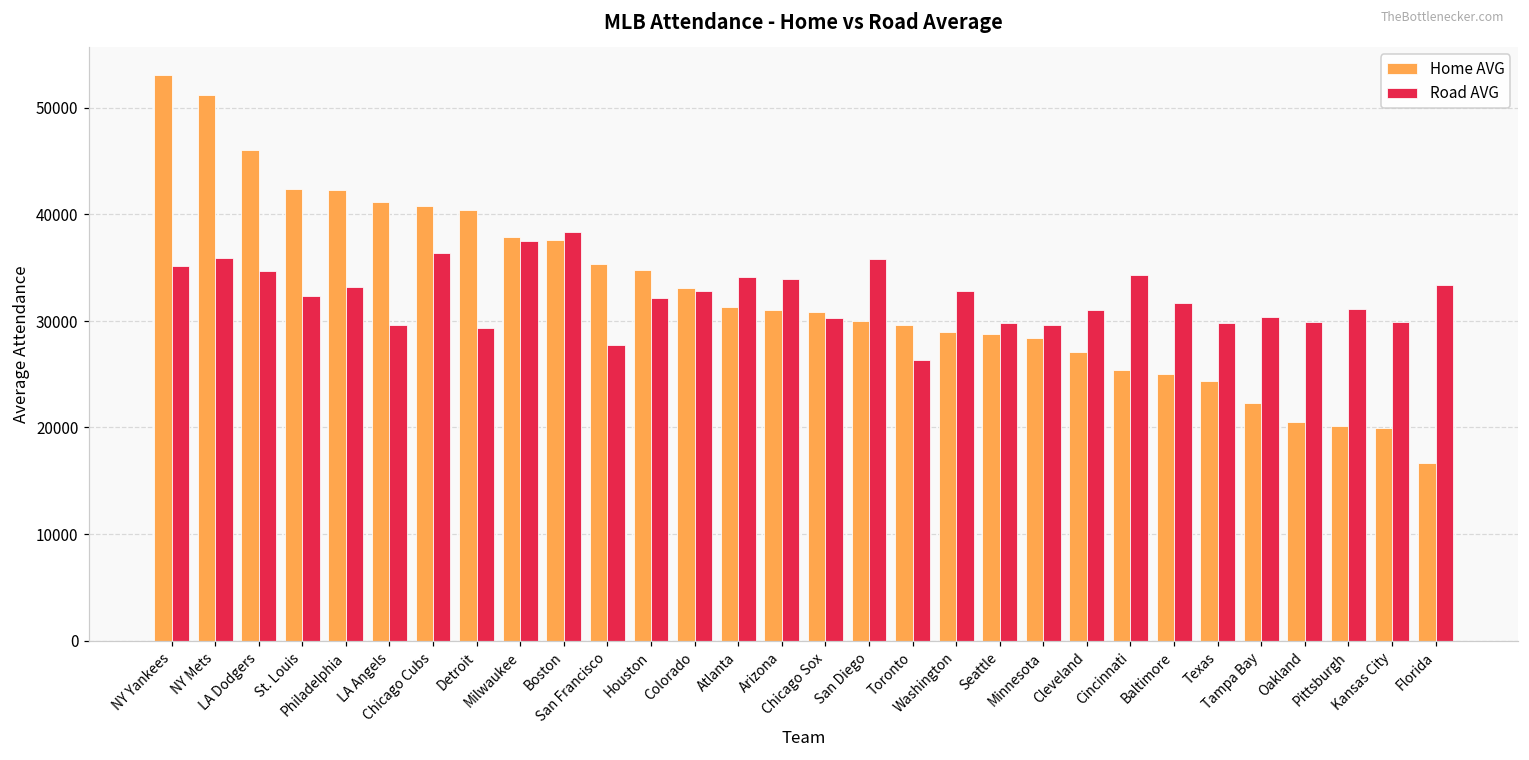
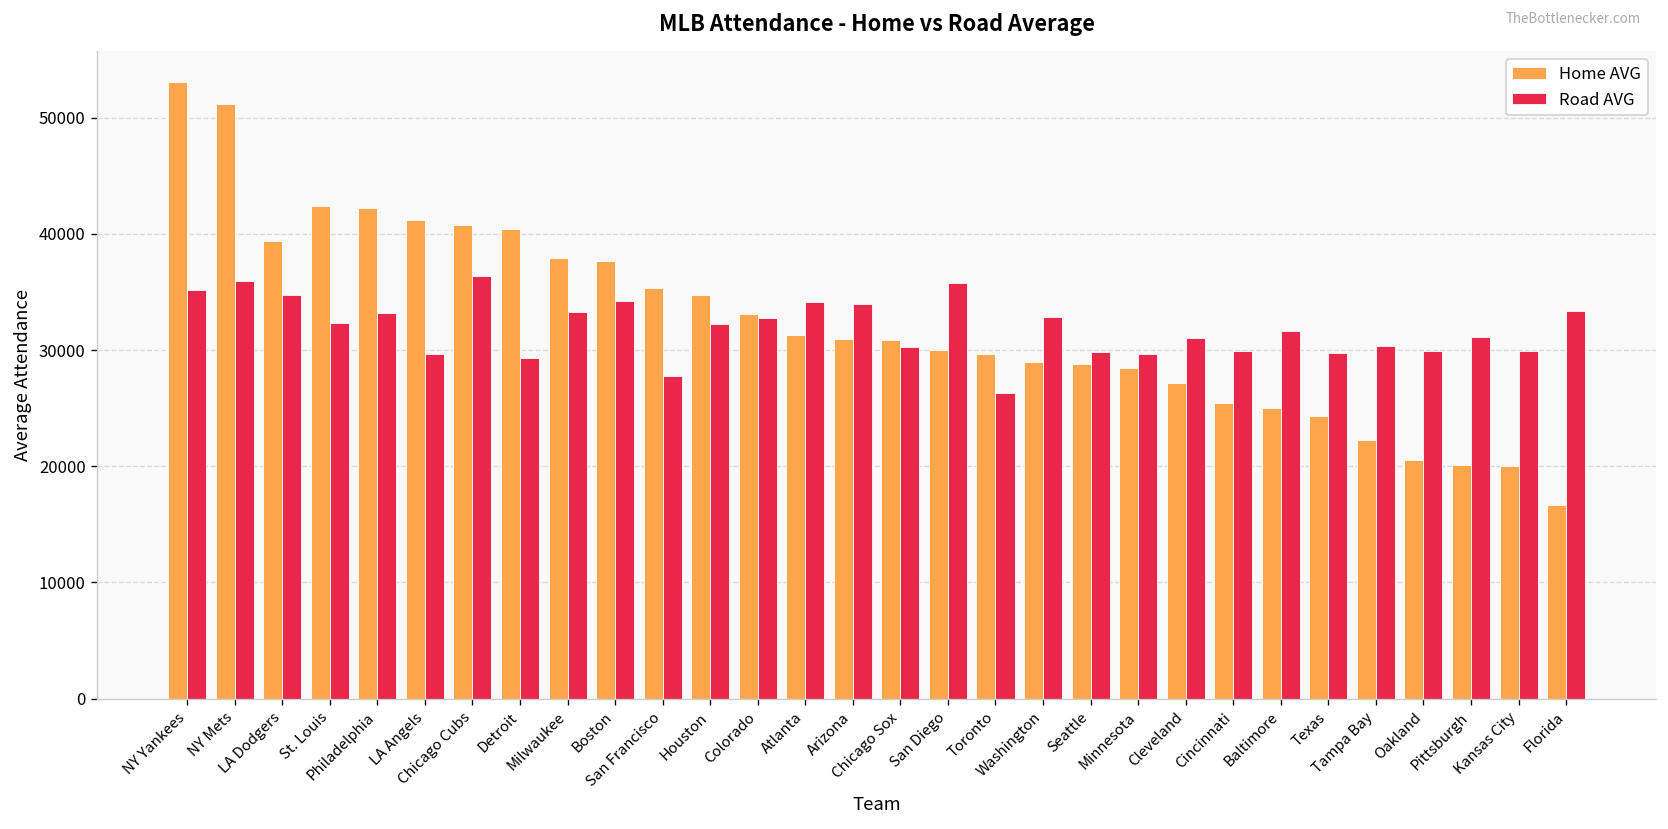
Home AVG, LA Dodgers: 46000 -> 39000
Road AVG, Milwaukee: 37000 -> 33000
Road AVG, Boston: 38000 -> 34000
Road AVG, Cincinnati: 34000 -> 30000
